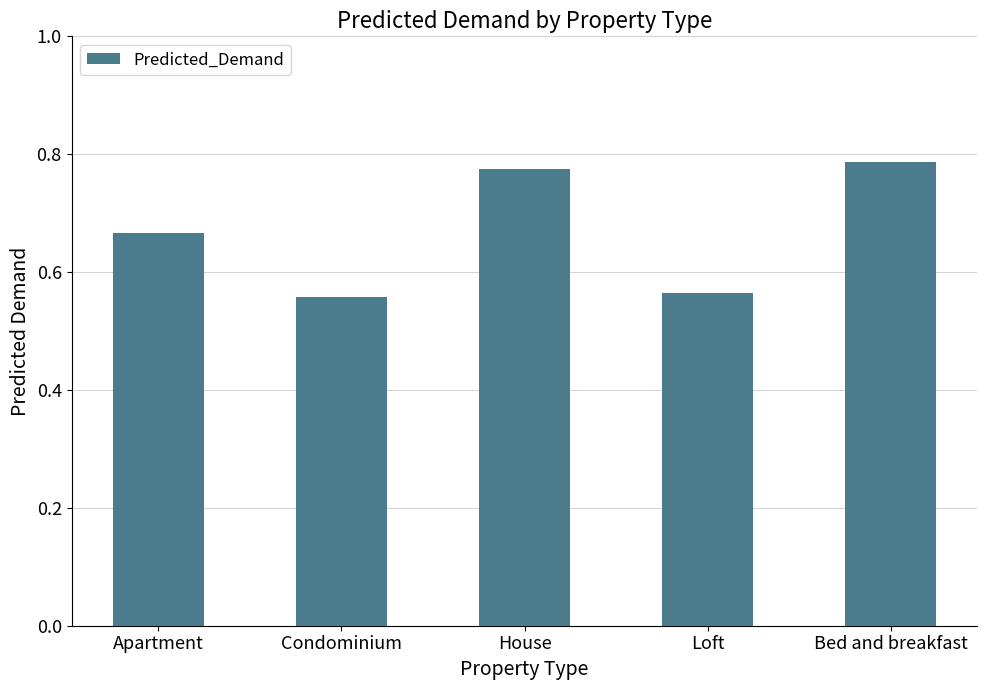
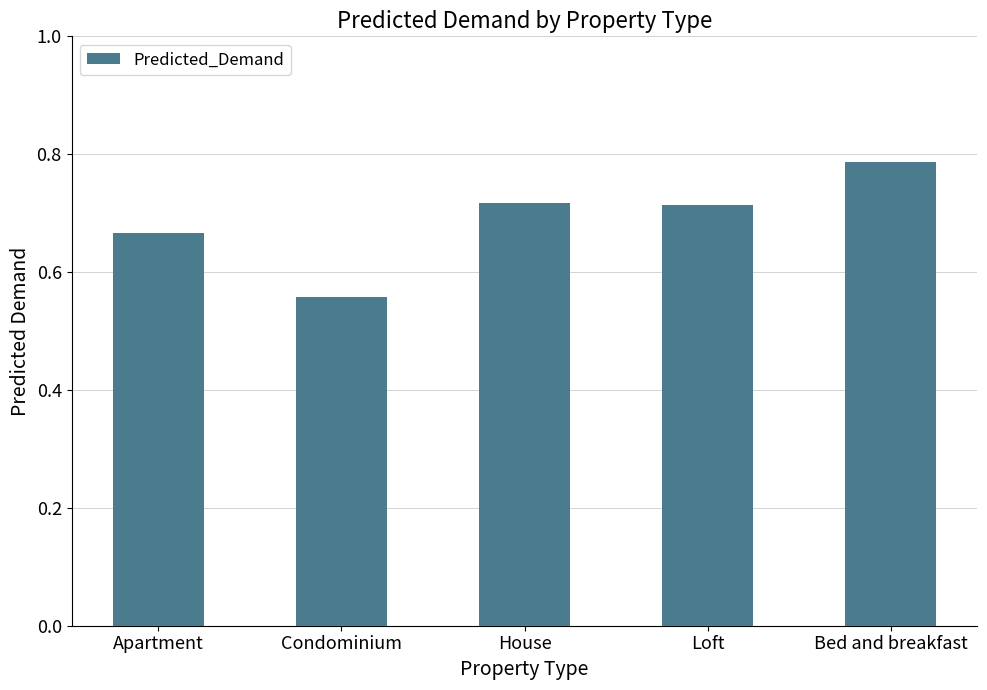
House: 0.78 -> 0.72
Loft: 0.56 -> 0.71
